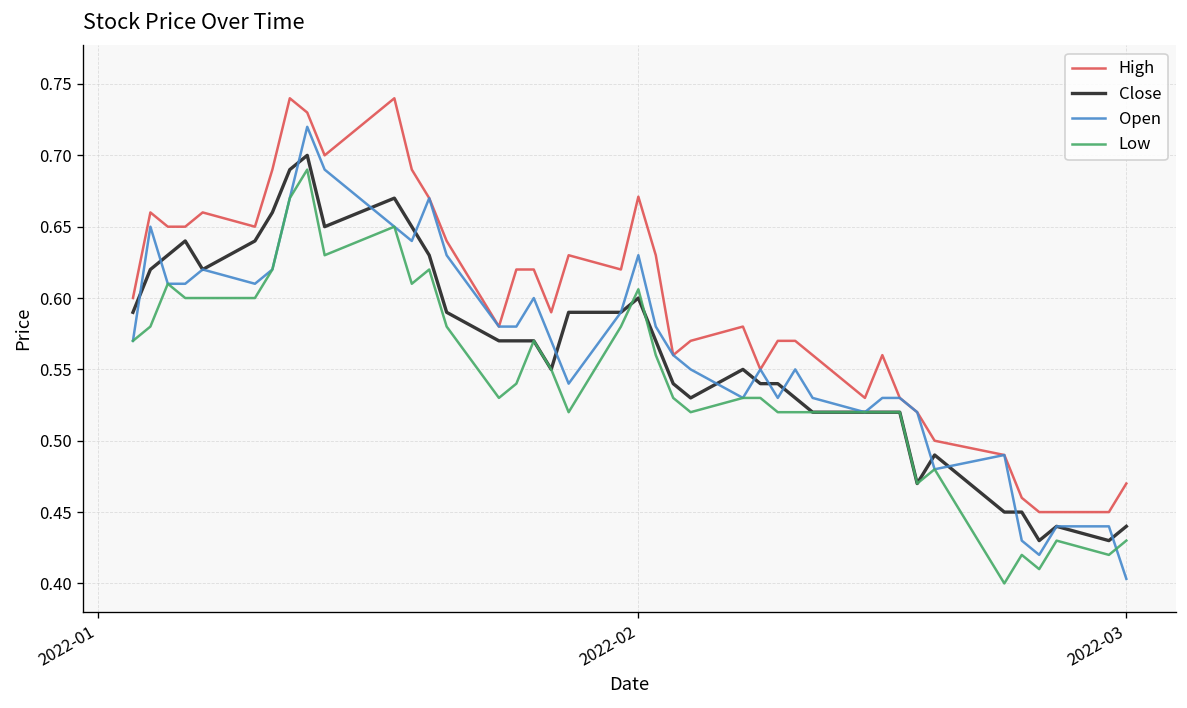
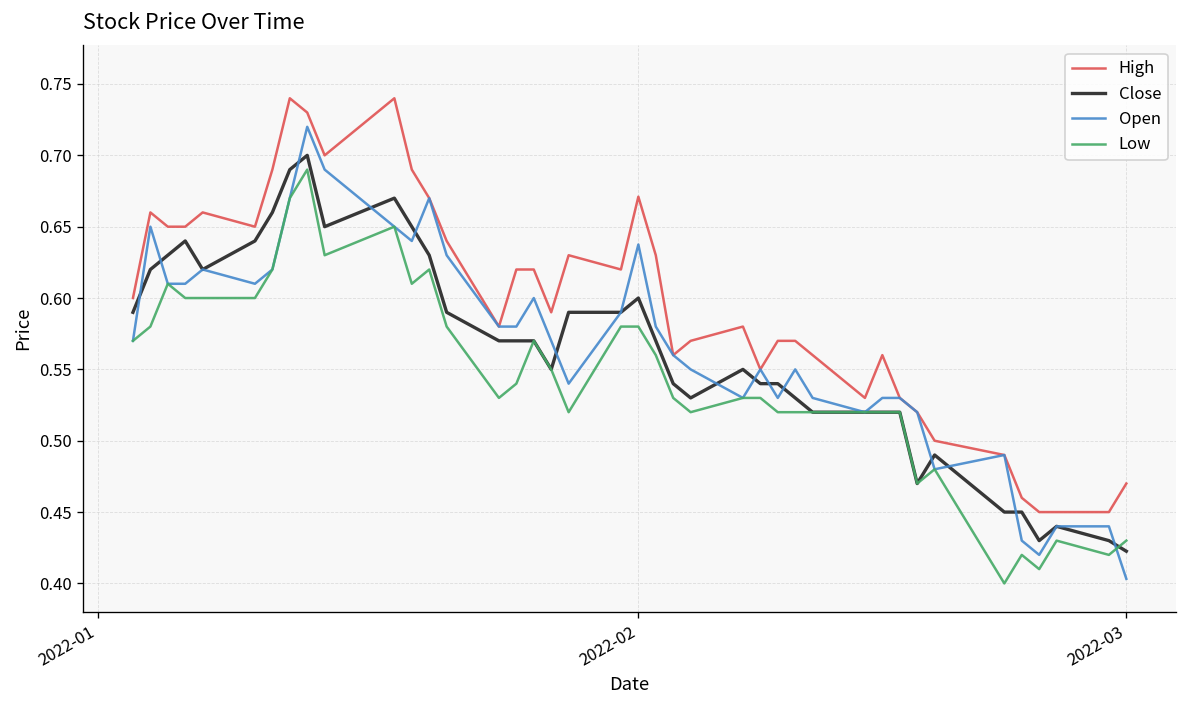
Open, 2022-02: 0.630 -> 0.637
Low, 2022-02: 0.606 -> 0.580
Close, 2022-03: 0.440 -> 0.423
